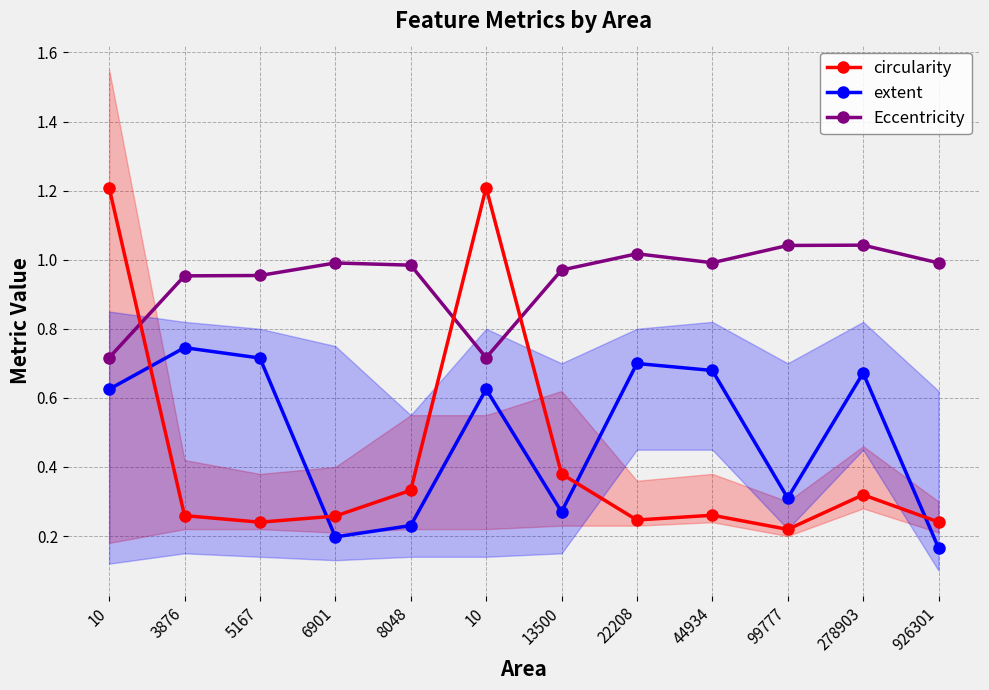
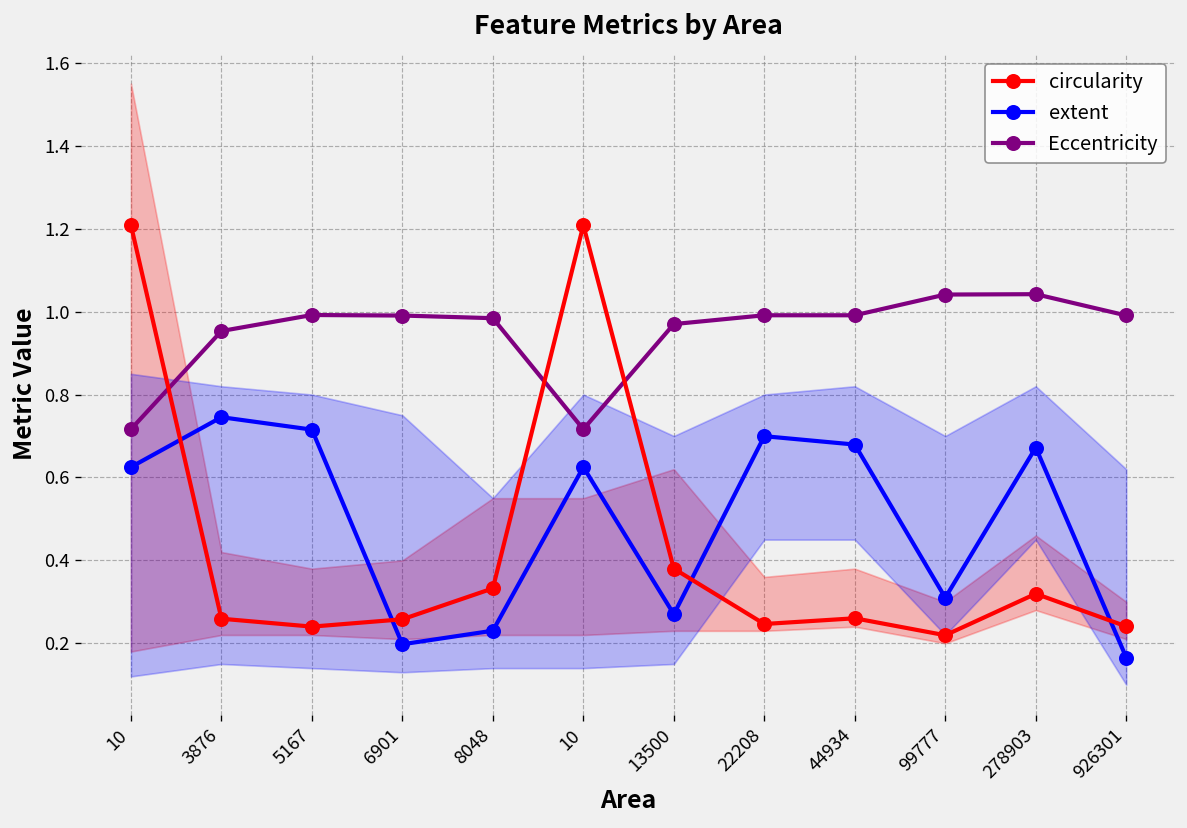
Eccentricity, 5167: 0.95 -> 0.99
Eccentricity, 22208: 1.02 -> 0.99
